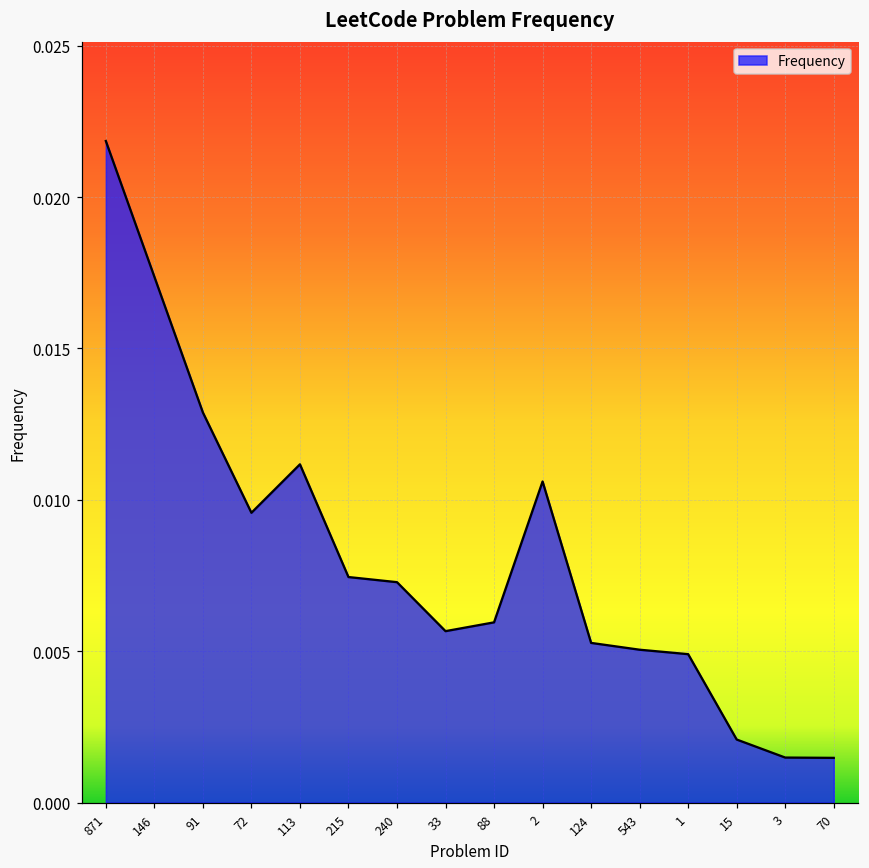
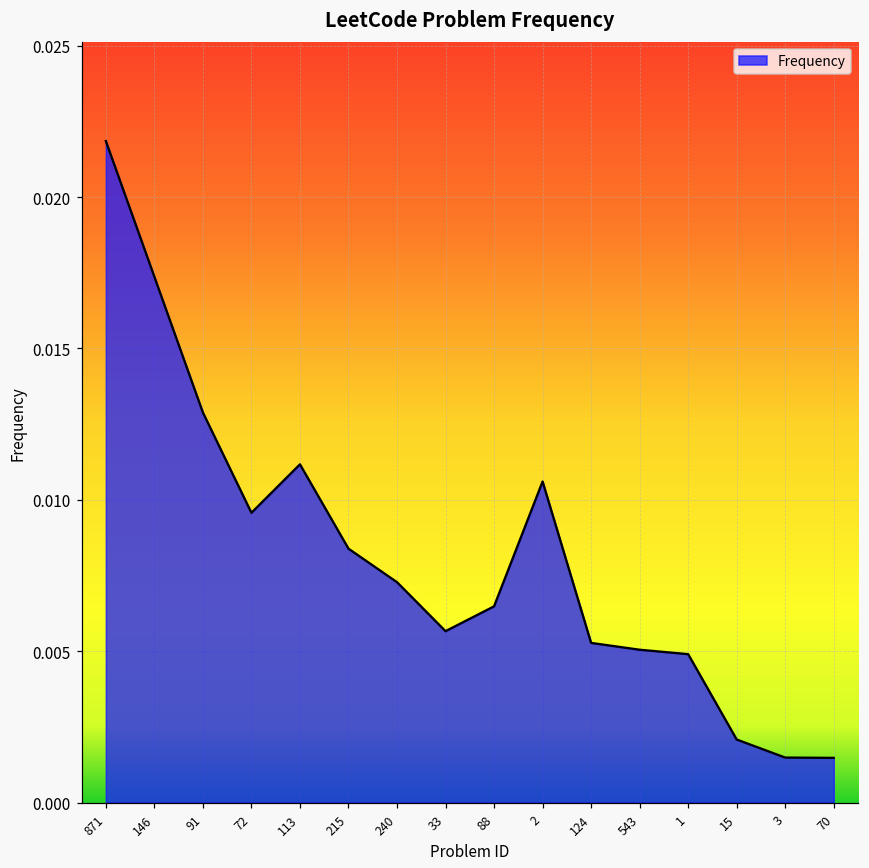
215: 0.0074 -> 0.0084
88: 0.0060 -> 0.0065
